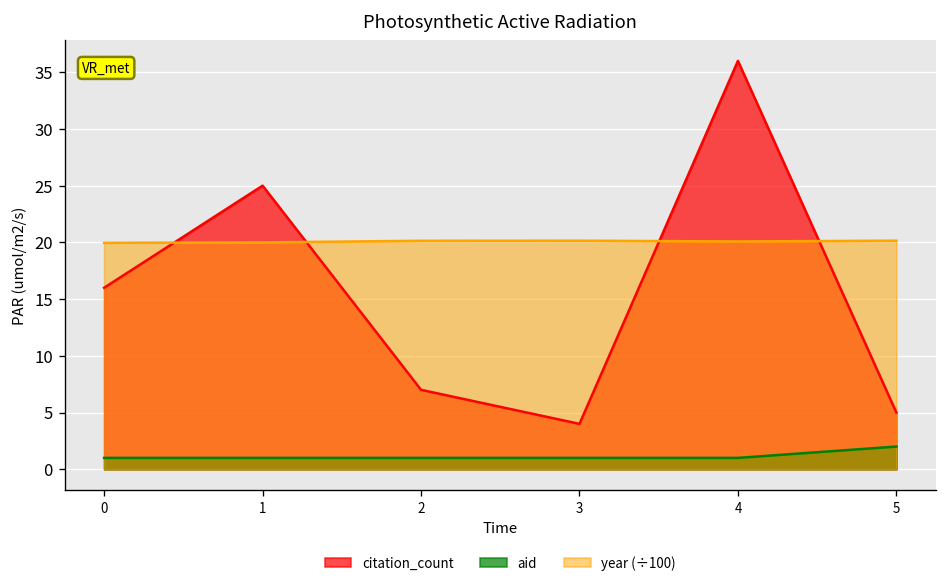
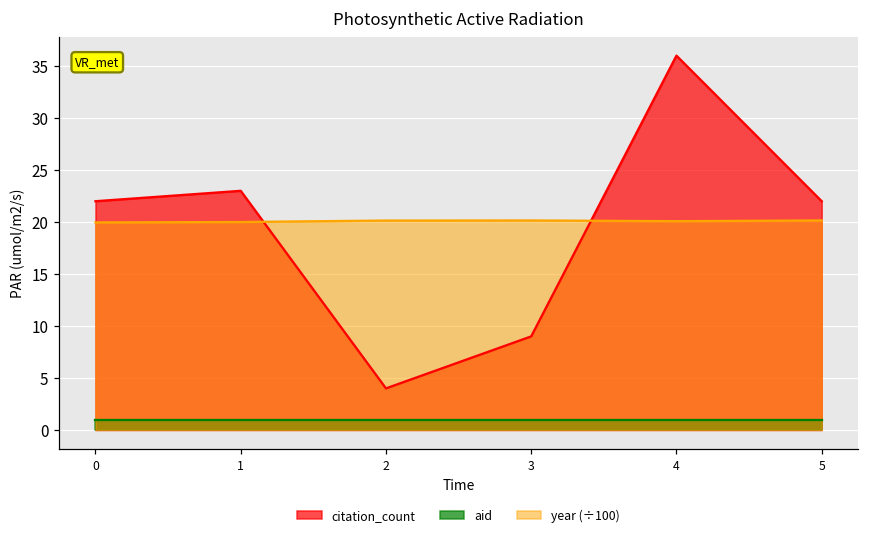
citation_count, 0: 16 -> 22
citation_count, 1: 25 -> 23
citation_count, 2: 7 -> 4
citation_count, 3: 4 -> 9
citation_count, 5: 5 -> 22
aid, 5: 2 -> 1
